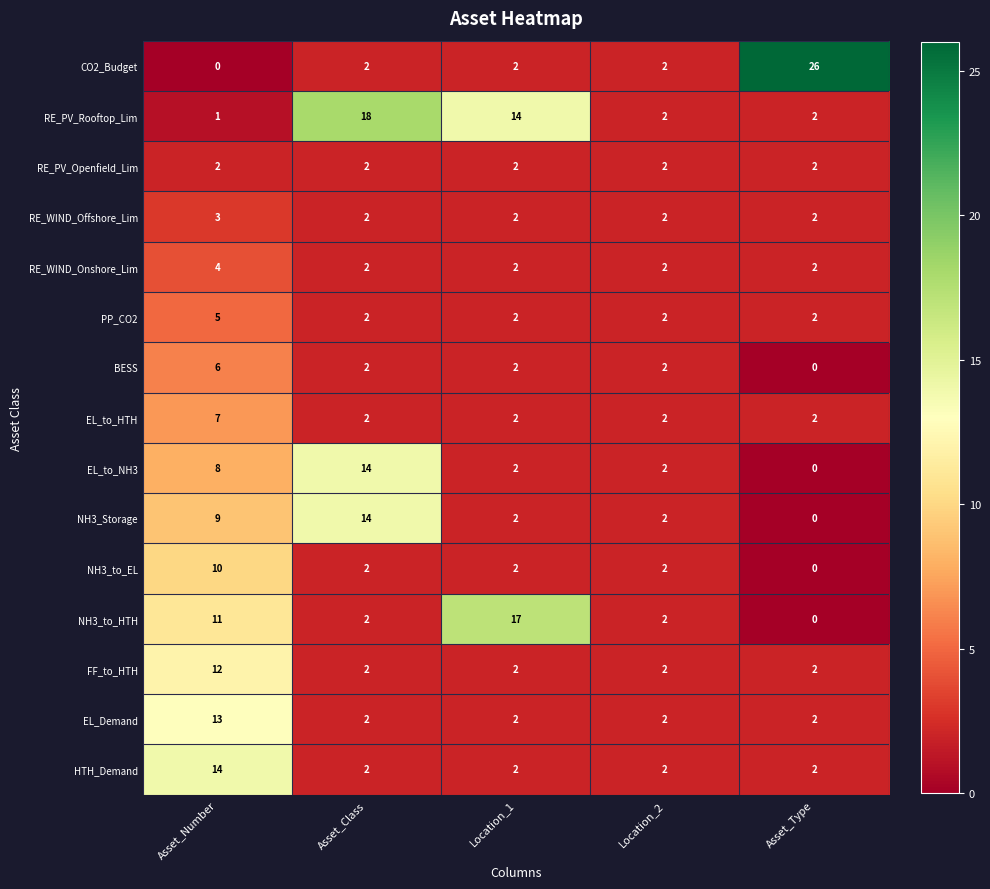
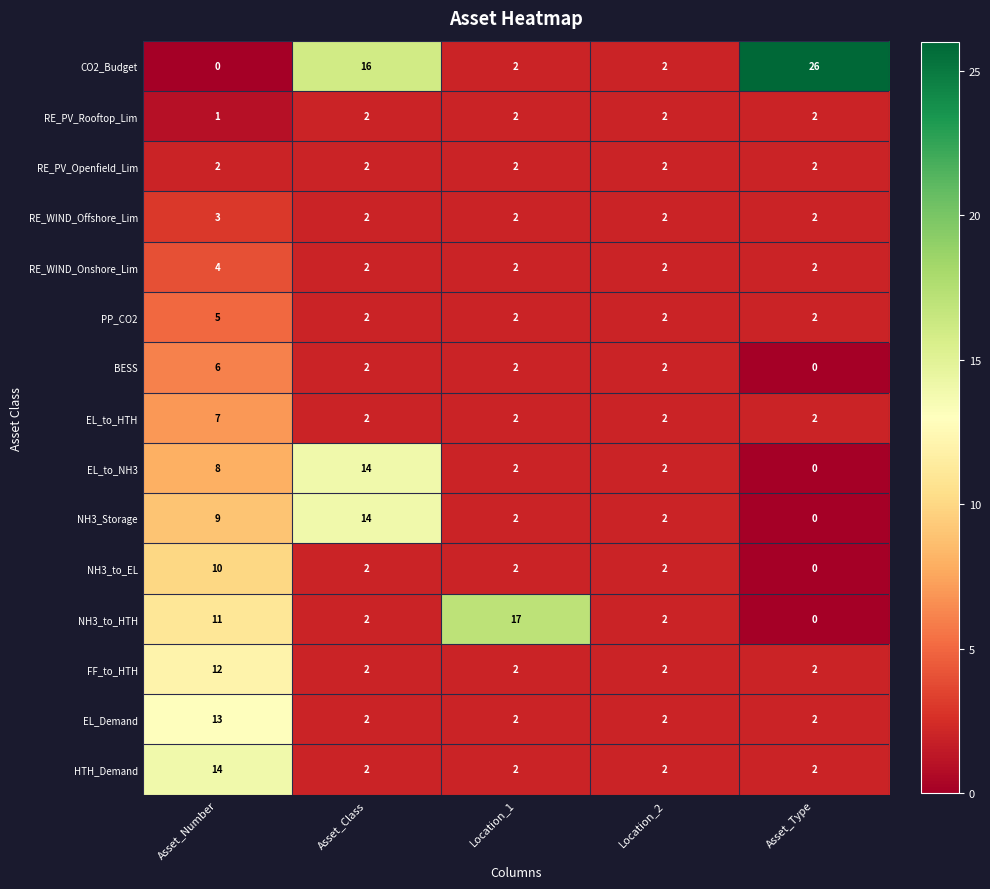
CO2_Budget, Asset_Class: 2 -> 16
RE_PV_Rooftop_Lim, Asset_Class: 18 -> 2
RE_PV_Rooftop_Lim, Location_1: 14 -> 2
